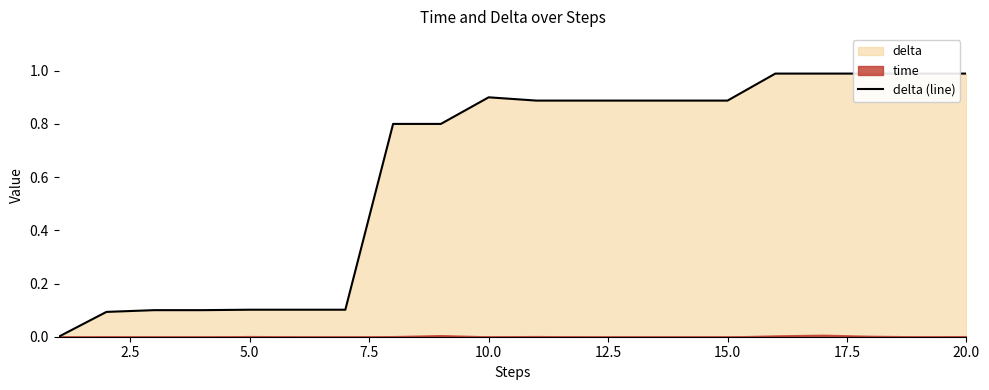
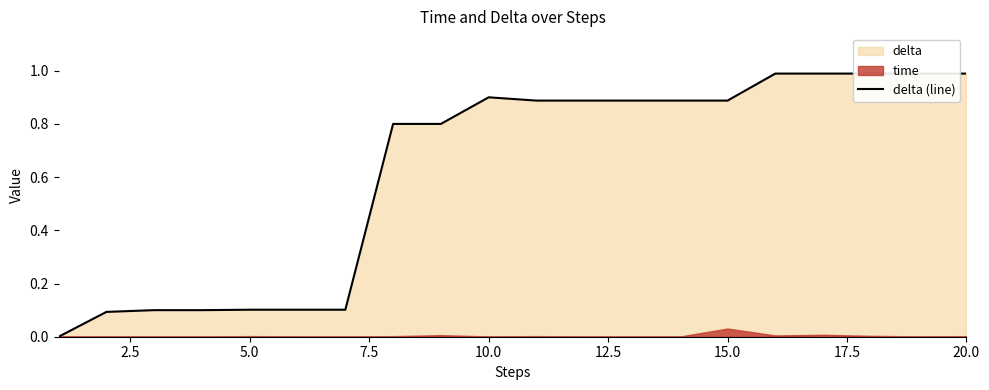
time, 15.0: 0.00 -> 0.03
